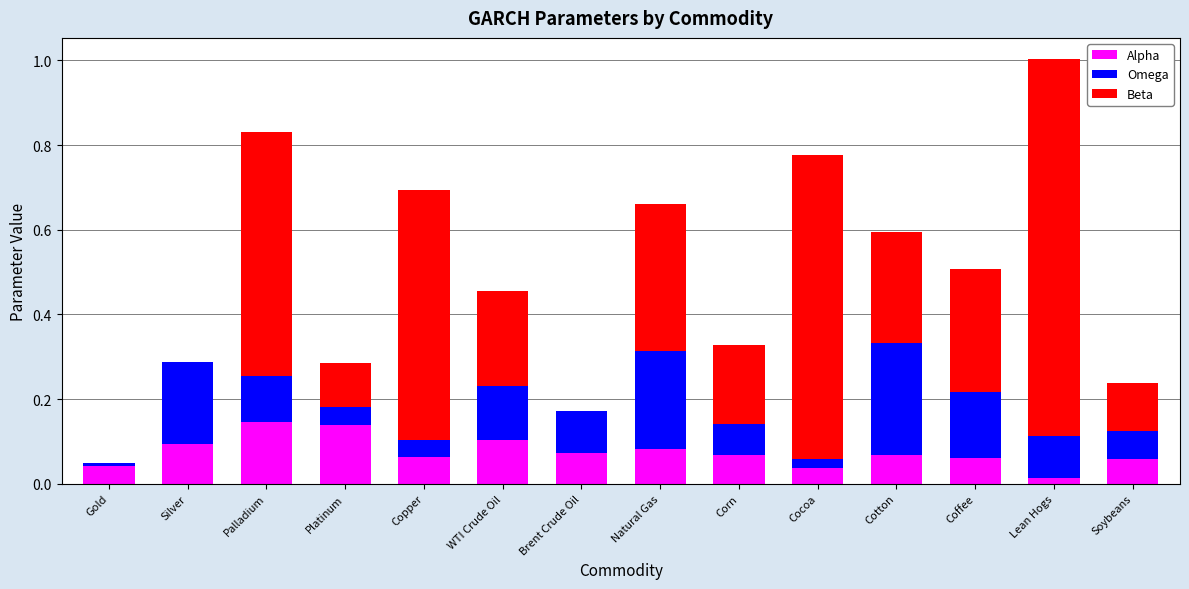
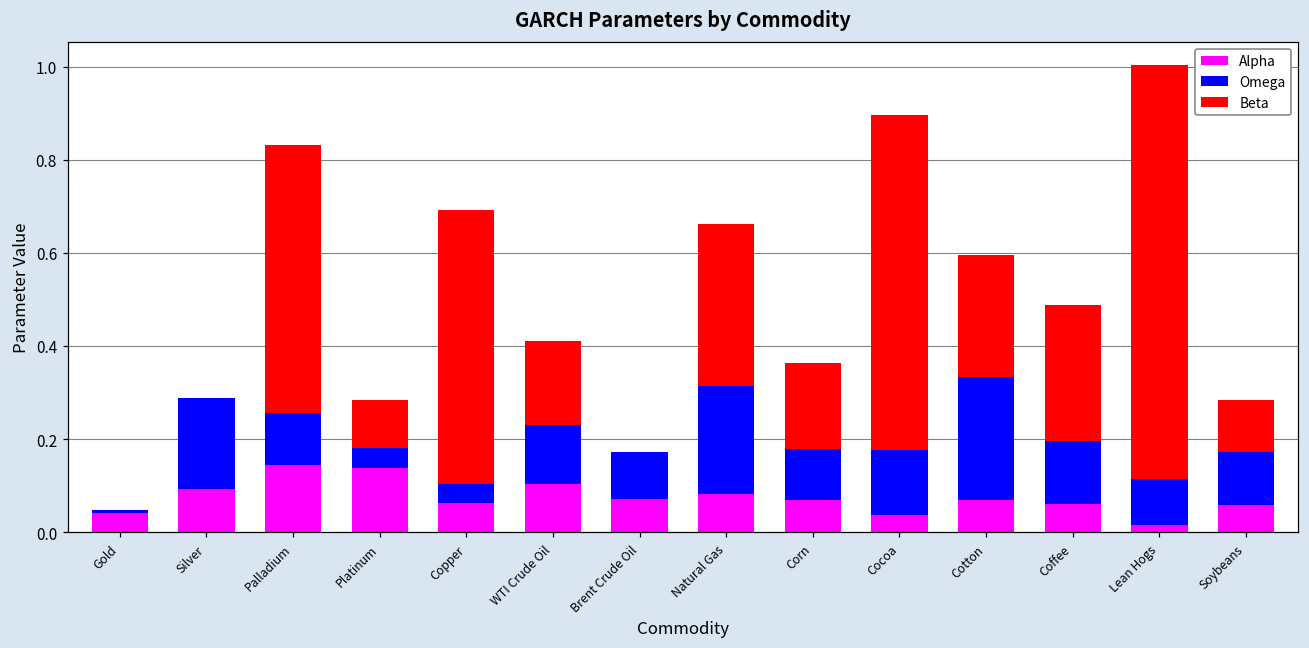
Beta, WTI Crude Oil: 0.22 -> 0.18
Omega, Corn: 0.07 -> 0.11
Omega, Cocoa: 0.02 -> 0.14
Omega, Coffee: 0.16 -> 0.14
Omega, Soybeans: 0.07 -> 0.11
